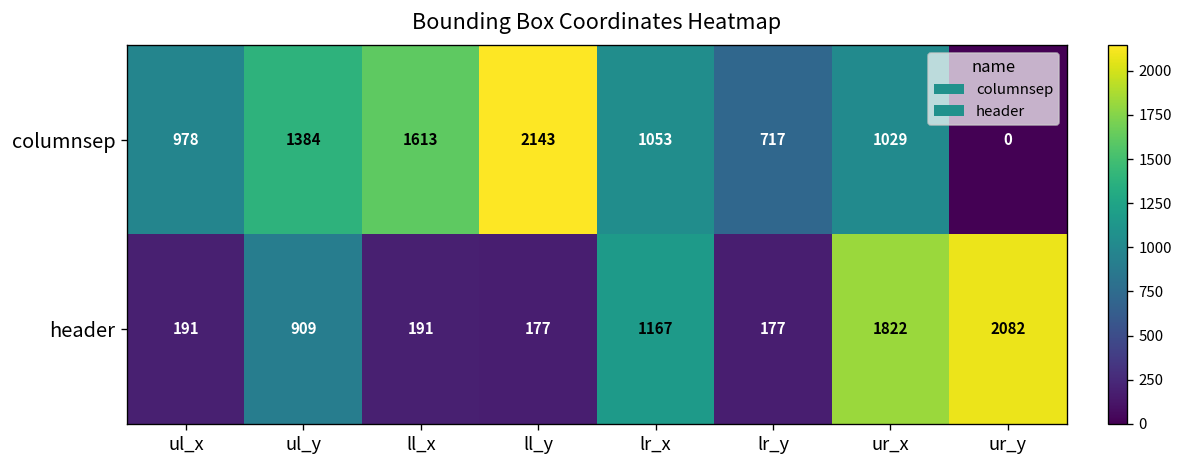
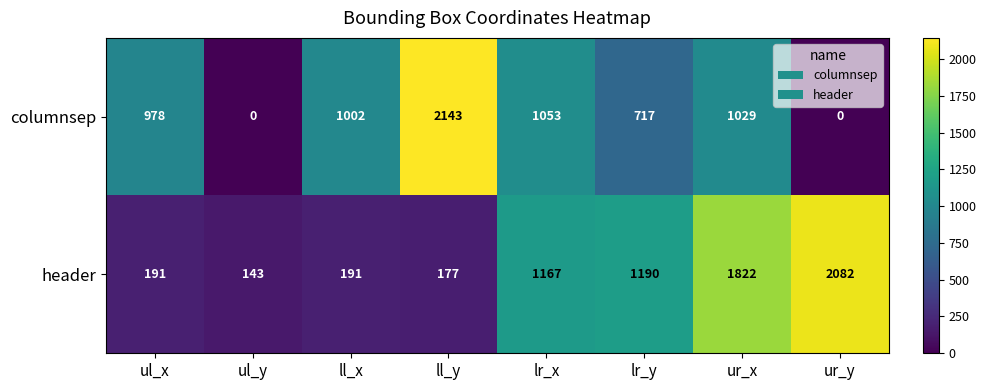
columnsep, ul_y: 1384 -> 0
columnsep, ll_x: 1613 -> 1002
header, ul_y: 909 -> 143
header, lr_y: 177 -> 1190
